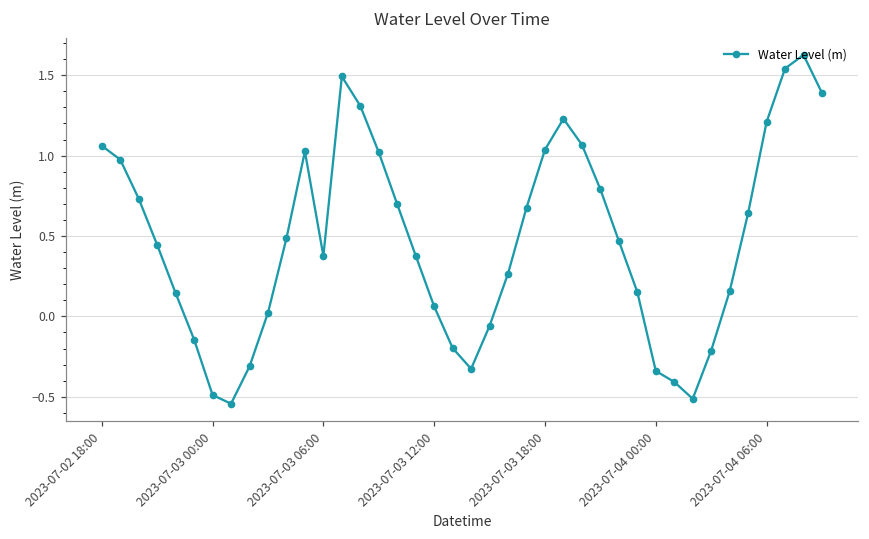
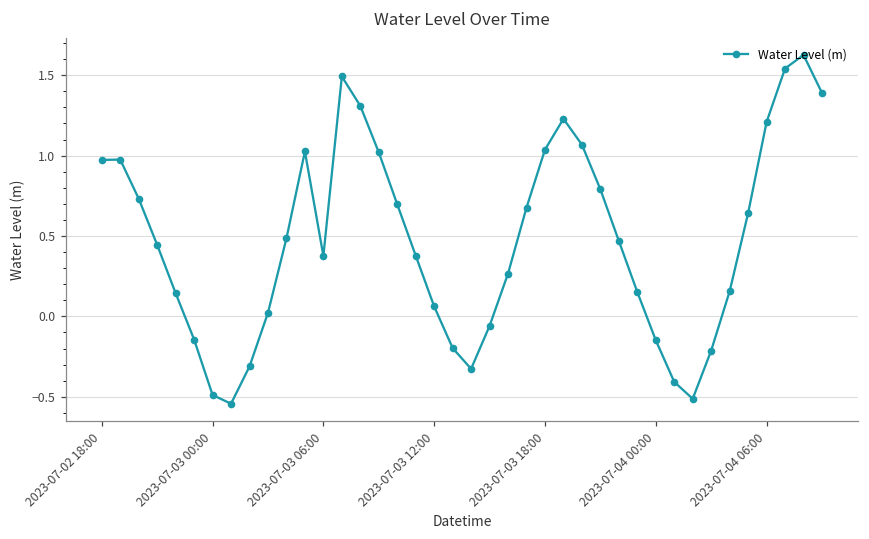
2023-07-02 18:00: 1.06 -> 0.97
2023-07-04 00:00: -0.34 -> -0.15
